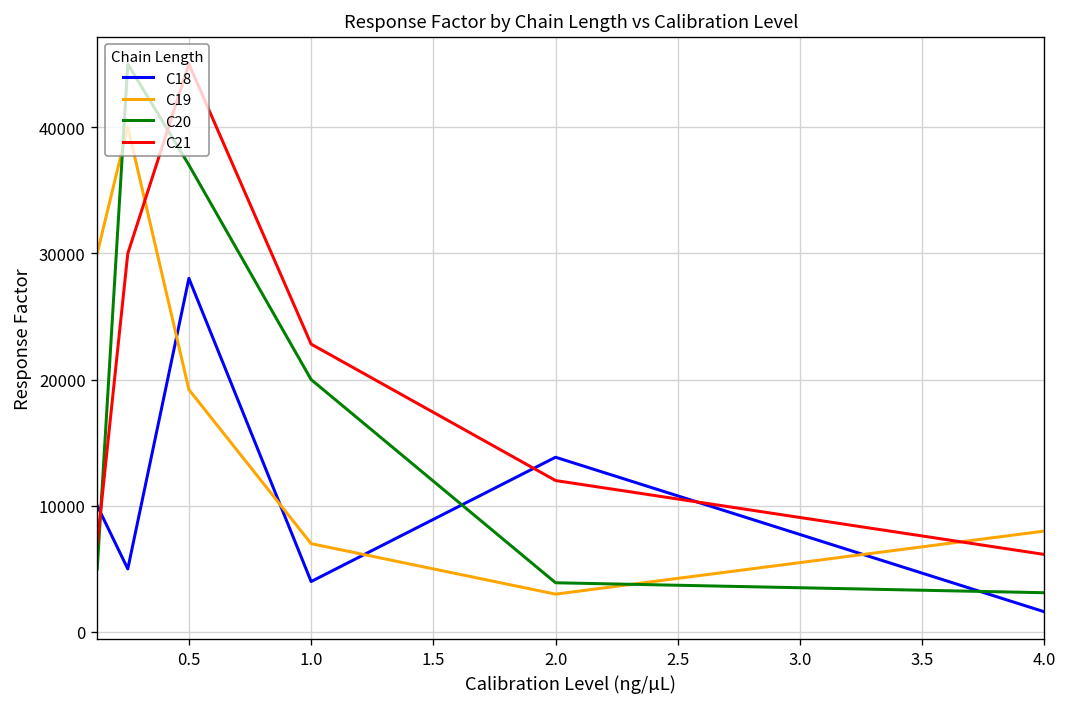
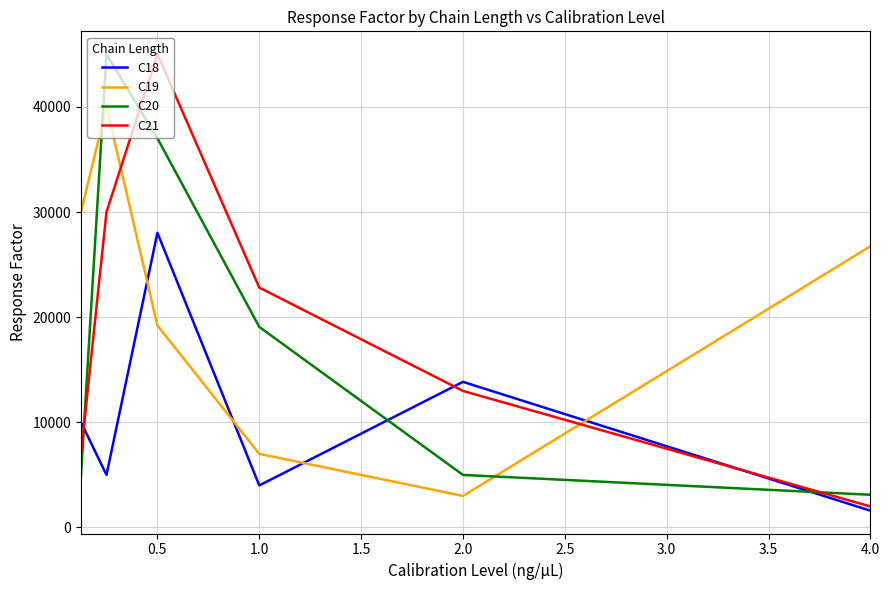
C20, 1.0: 20000 -> 19100
C20, 2.0: 3900 -> 5000
C21, 2.0: 12000 -> 13000
C19, 4.0: 8000 -> 26700
C21, 4.0: 6100 -> 2000
